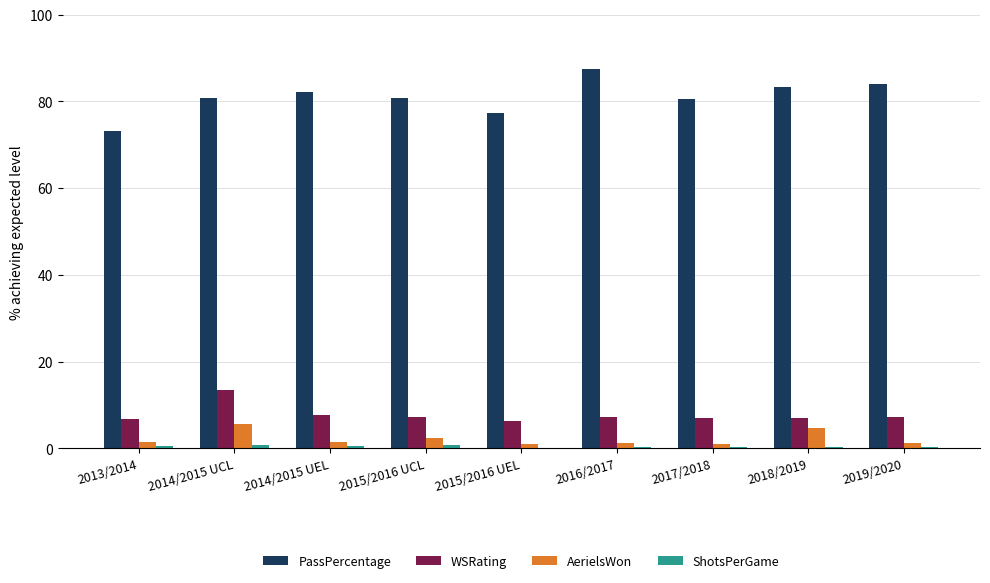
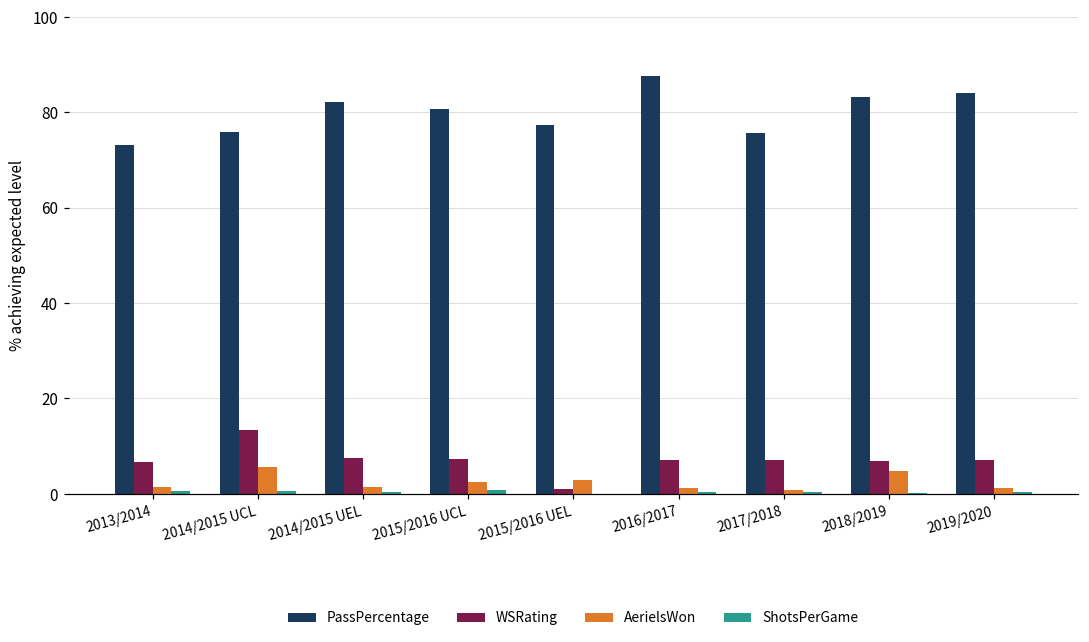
PassPercentage, 2014/2015 UCL: 81 -> 76
WSRating, 2015/2016 UEL: 6 -> 1
AerielsWon, 2015/2016 UEL: 1 -> 3
PassPercentage, 2017/2018: 81 -> 76
